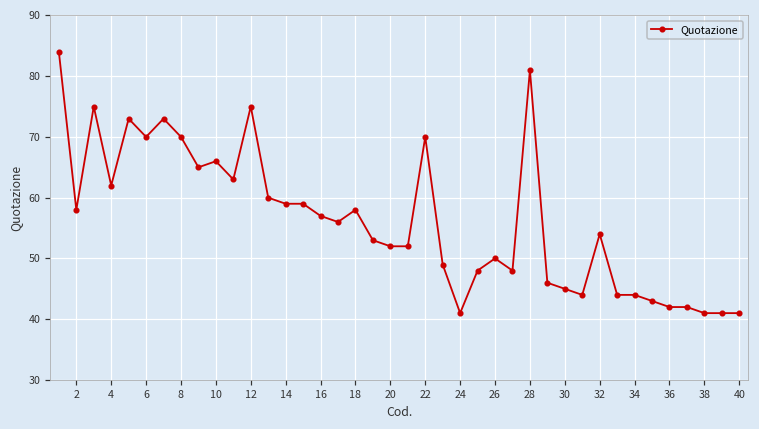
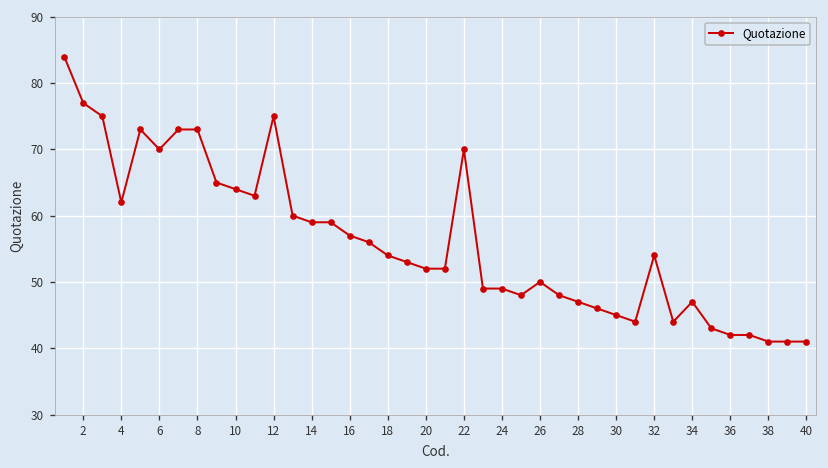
2: 58 -> 77
8: 70 -> 73
10: 66 -> 64
18: 58 -> 54
24: 41 -> 49
28: 81 -> 47
34: 44 -> 47
